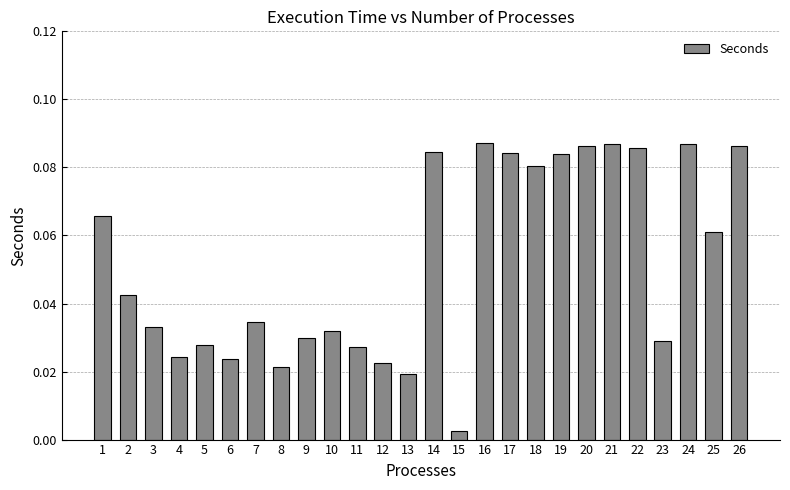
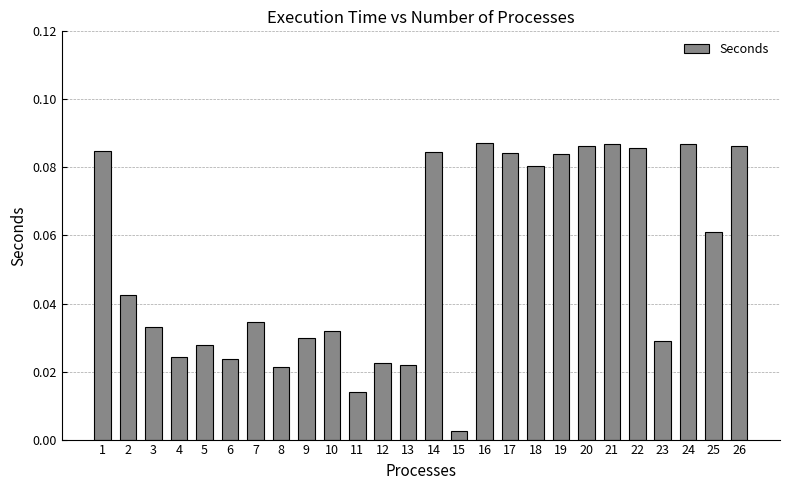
1: 0.066 -> 0.085
11: 0.027 -> 0.014
13: 0.019 -> 0.022
